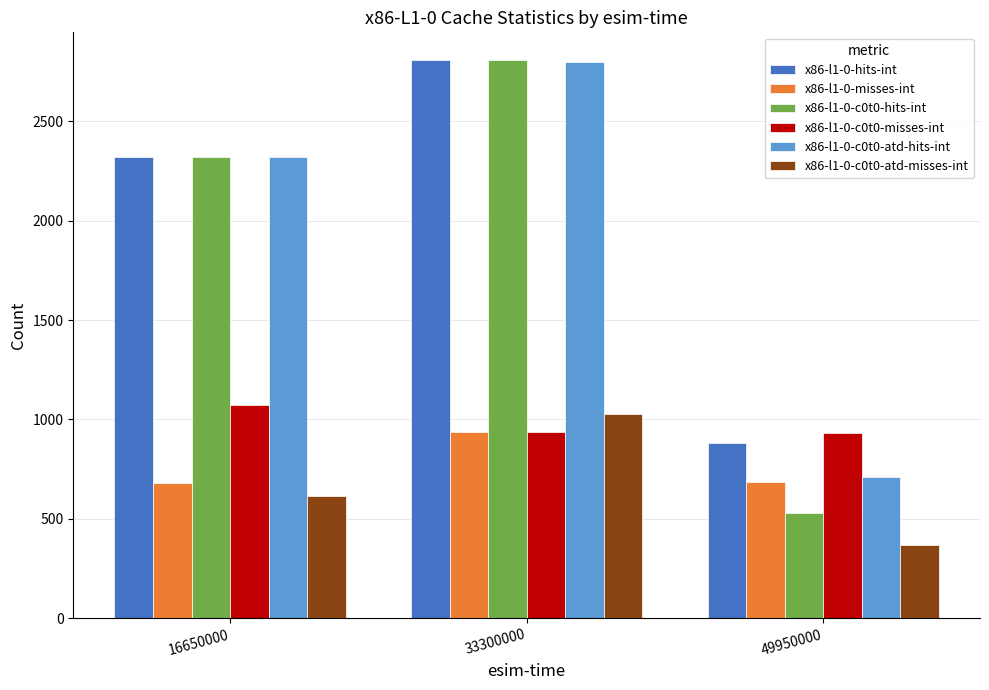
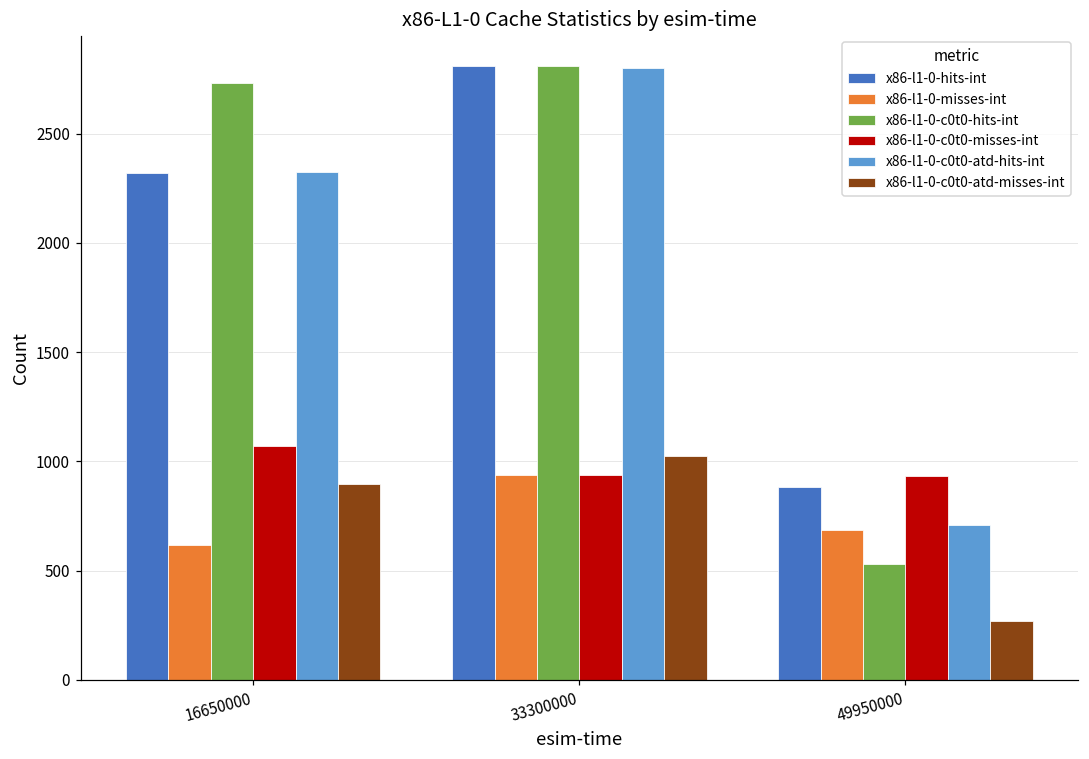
x86-l1-0-misses-int, 16650000: 680 -> 620
x86-l1-0-c0t0-hits-int, 16650000: 2320 -> 2730
x86-l1-0-c0t0-atd-misses-int, 16650000: 620 -> 900
x86-l1-0-c0t0-atd-misses-int, 49950000: 370 -> 270
